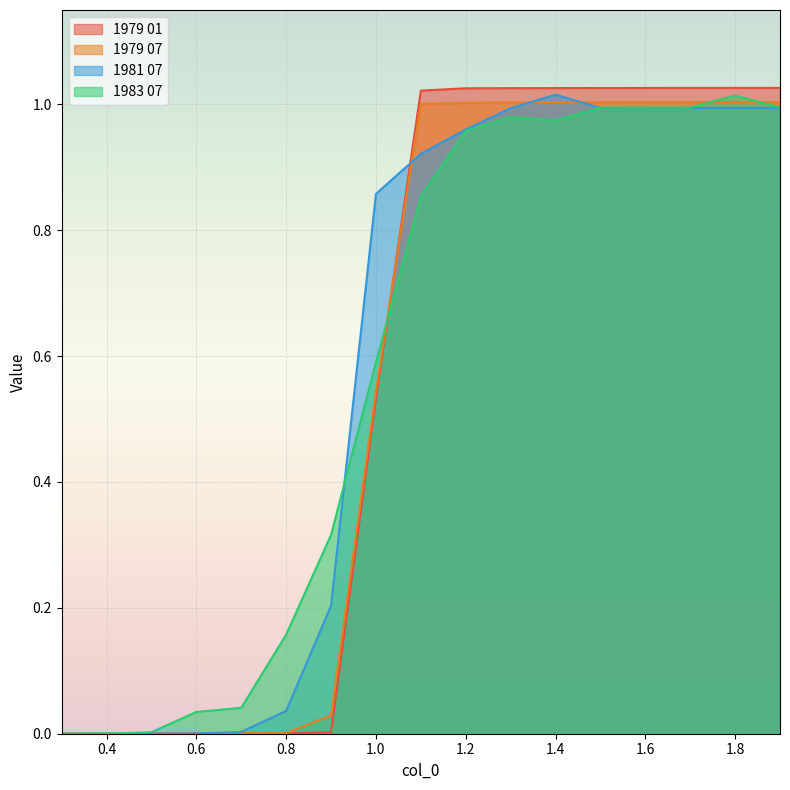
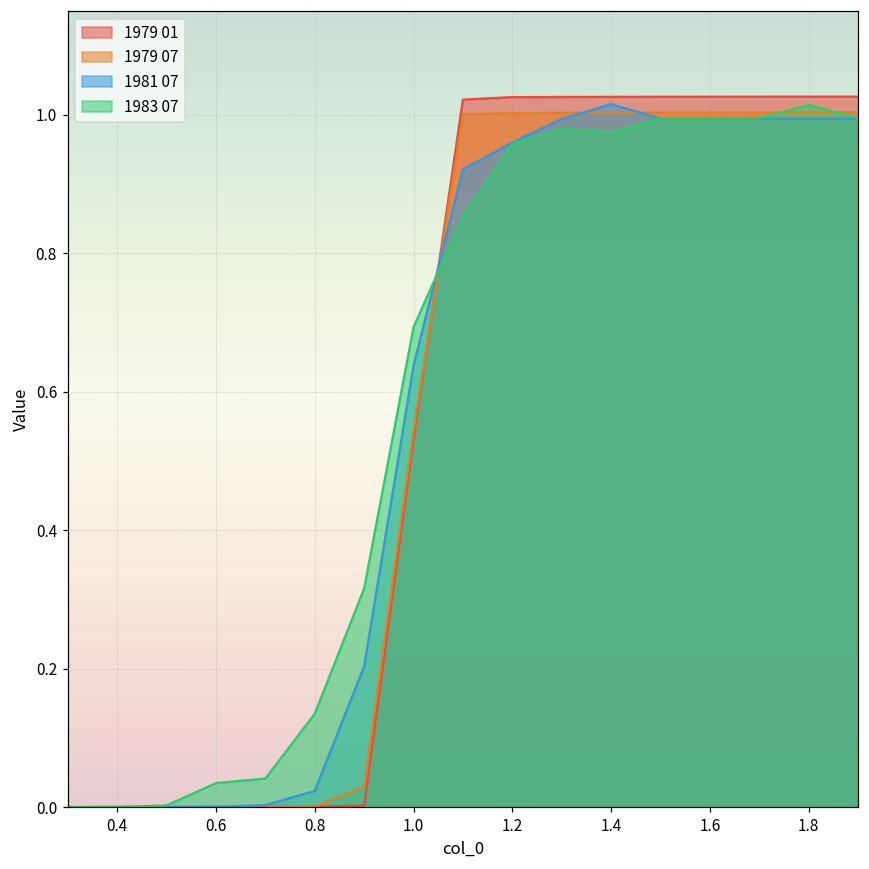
1981 07, 0.8: 0.04 -> 0.02
1983 07, 0.8: 0.16 -> 0.13
1981 07, 1.0: 0.86 -> 0.64
1983 07, 1.0: 0.59 -> 0.69
